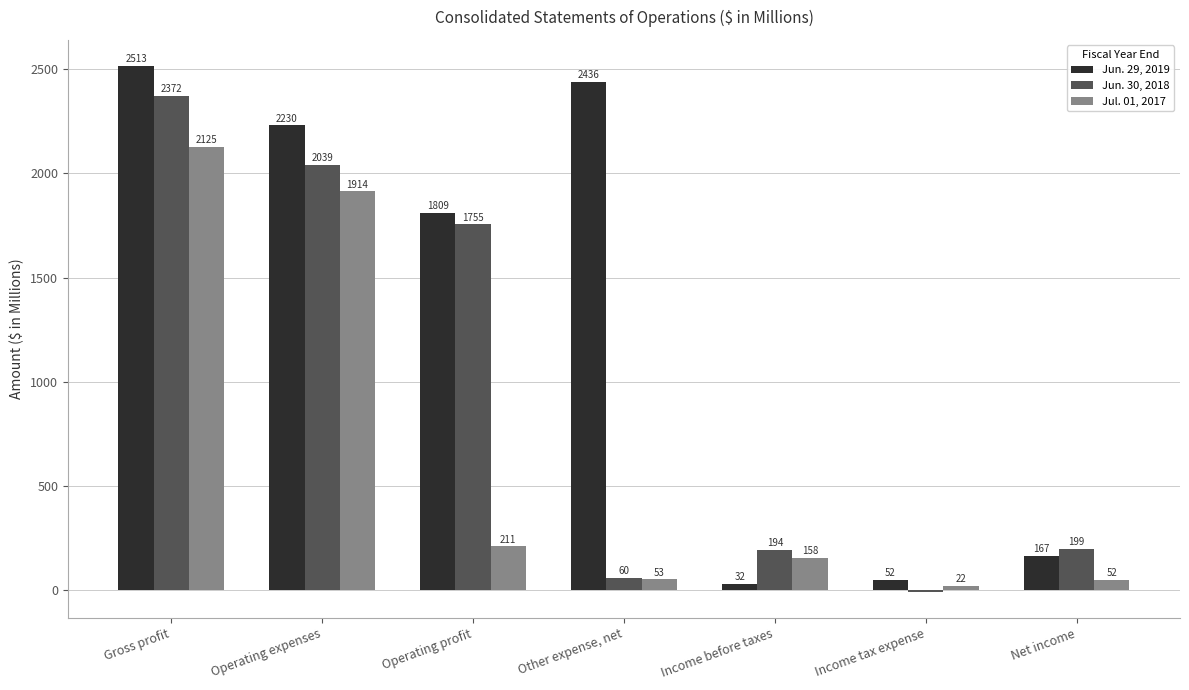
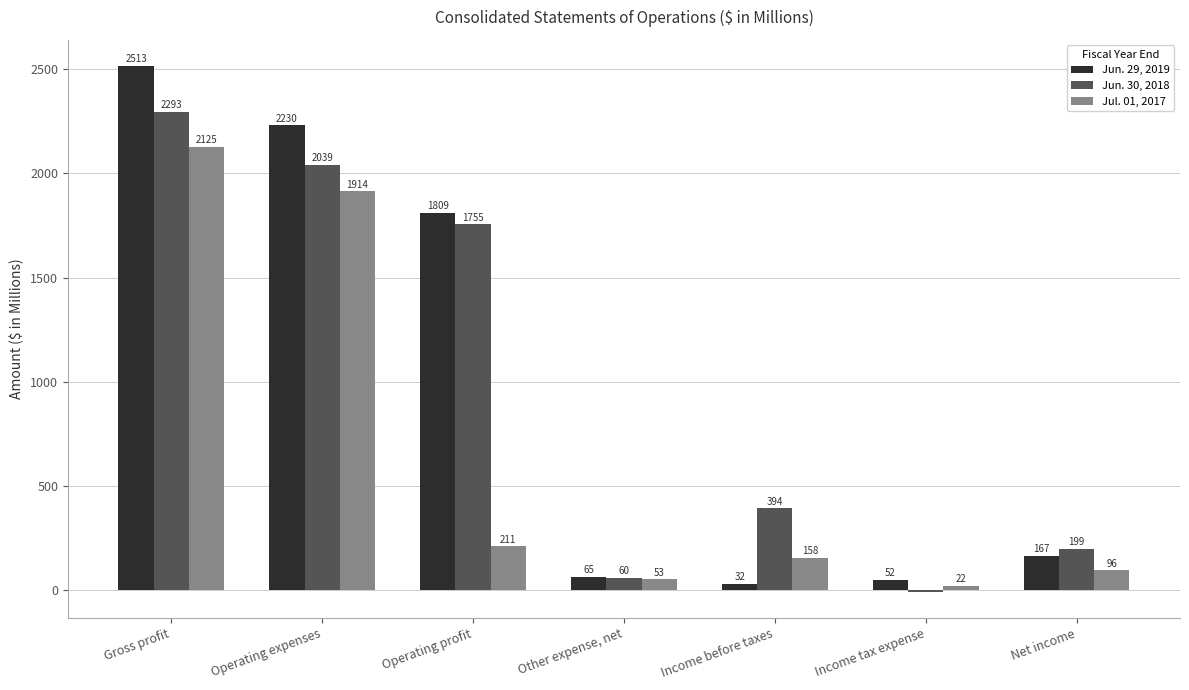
Jun. 30, 2018, Gross profit: 2372 -> 2293
Jun. 29, 2019, Other expense, net: 2436 -> 65
Jun. 30, 2018, Income before taxes: 194 -> 394
Jul. 01, 2017, Net income: 52 -> 96
